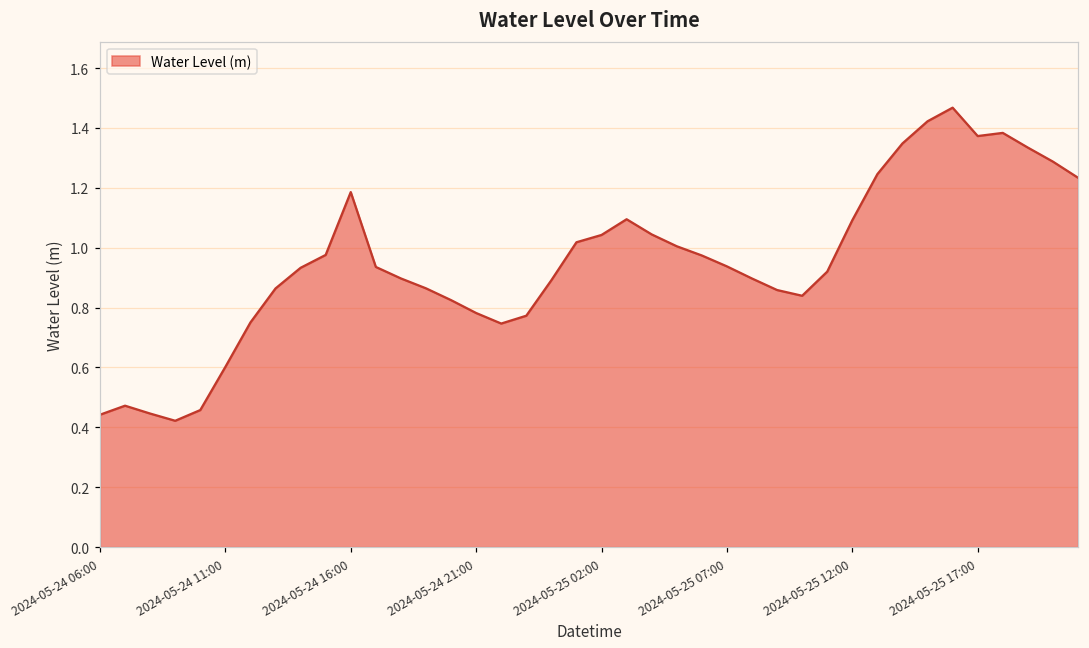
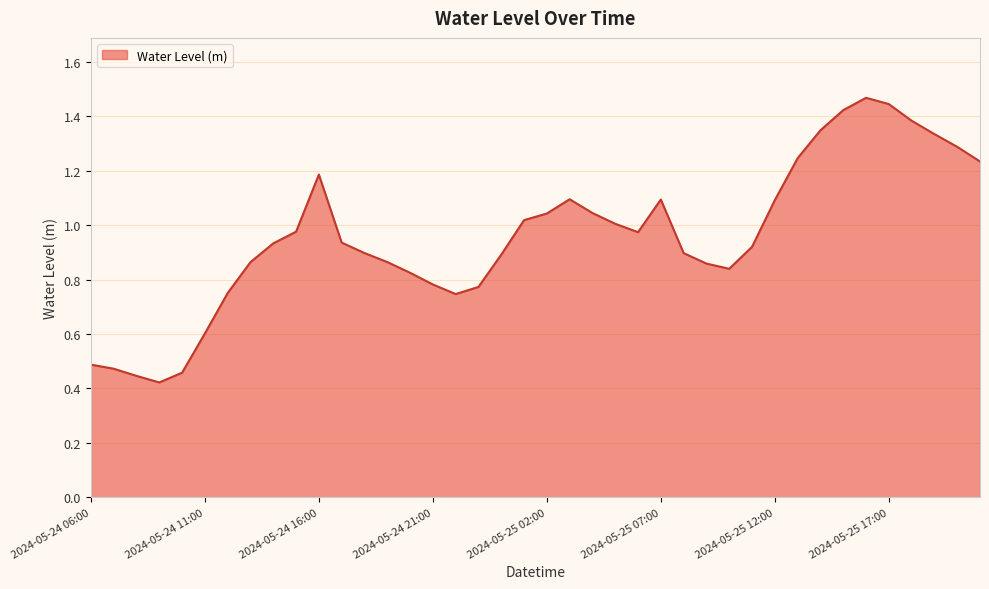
2024-05-24 06:00: 0.44 -> 0.49
2024-05-25 07:00: 0.94 -> 1.09
2024-05-25 17:00: 1.37 -> 1.44
